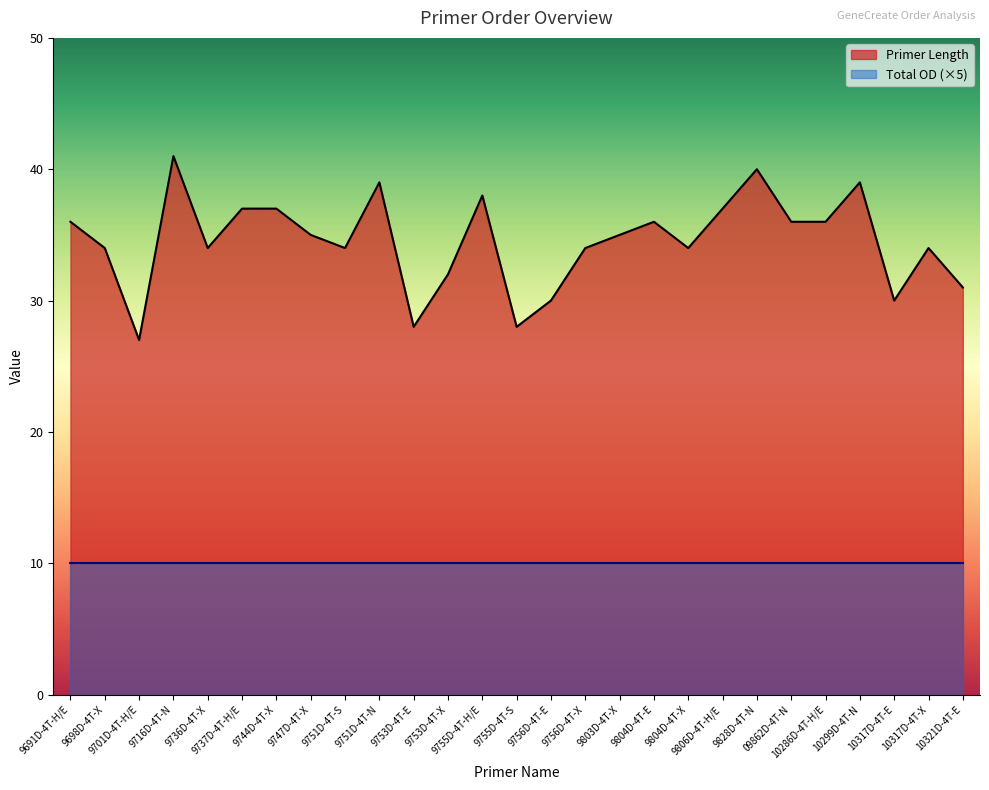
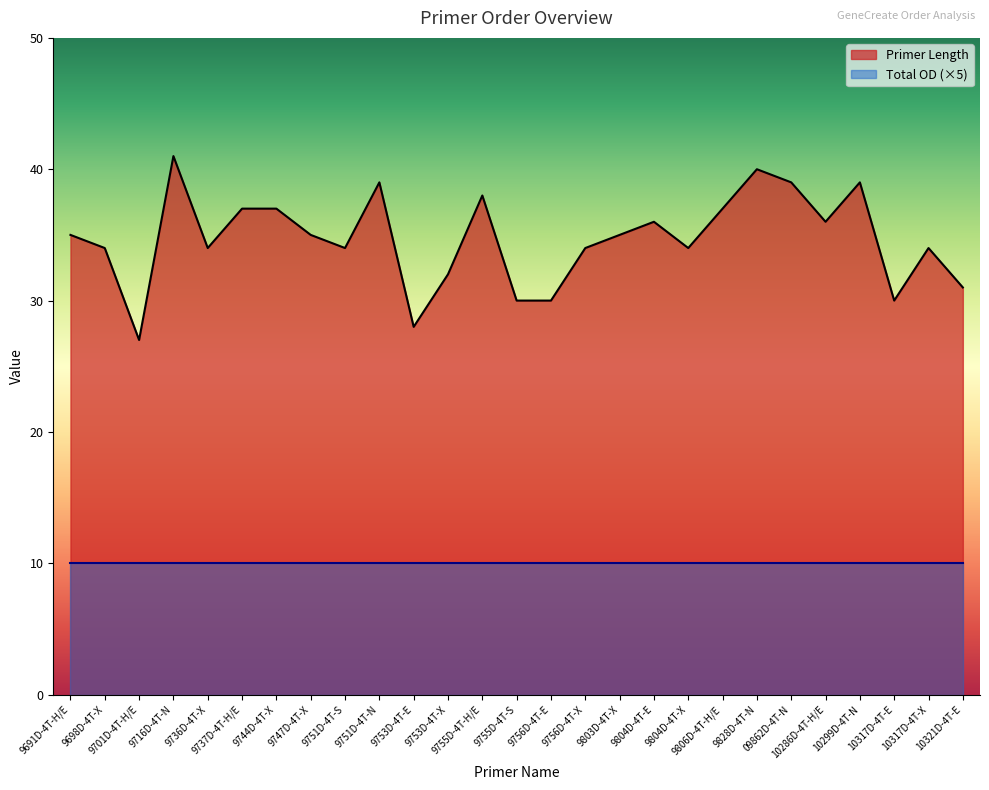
Primer Length, 9691D-4T-H/E: 36 -> 35
Primer Length, 9755D-4T-S: 28 -> 30
Primer Length, 09862D-4T-N: 36 -> 39
